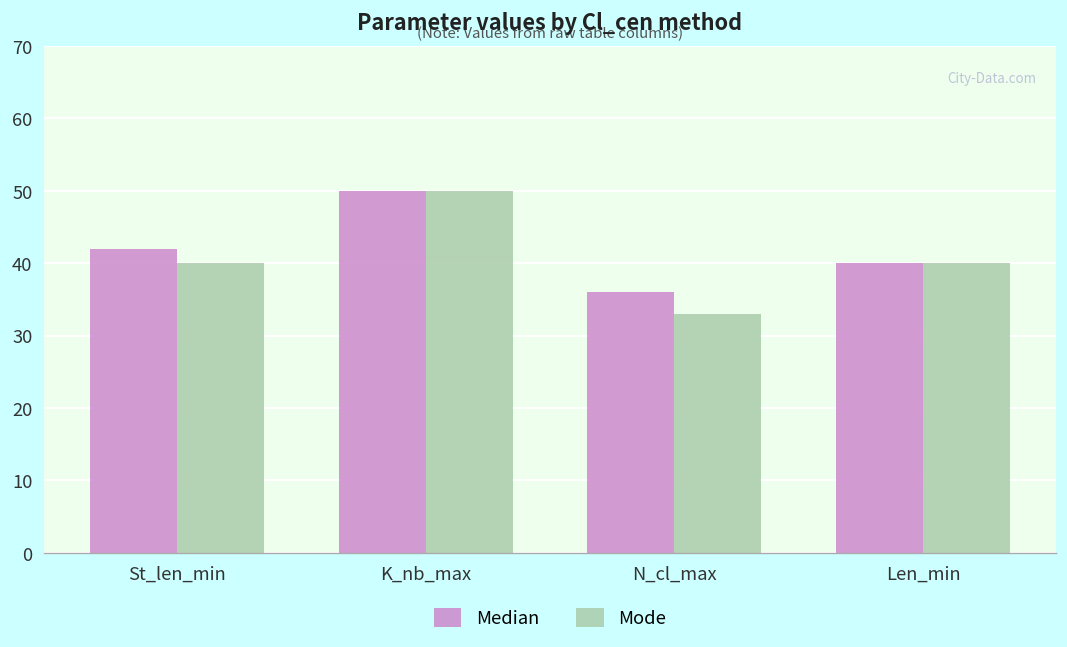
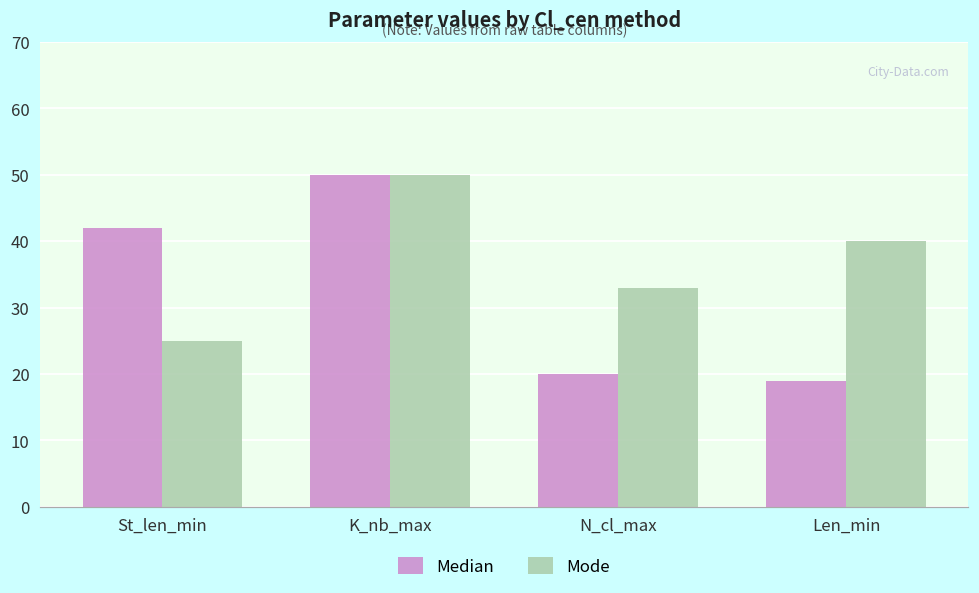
Mode, St_len_min: 40 -> 25
Median, N_cl_max: 36 -> 20
Median, Len_min: 40 -> 19
